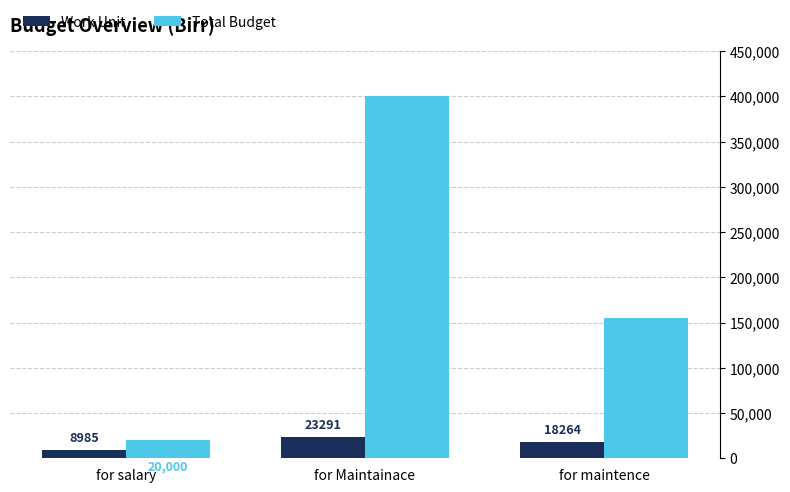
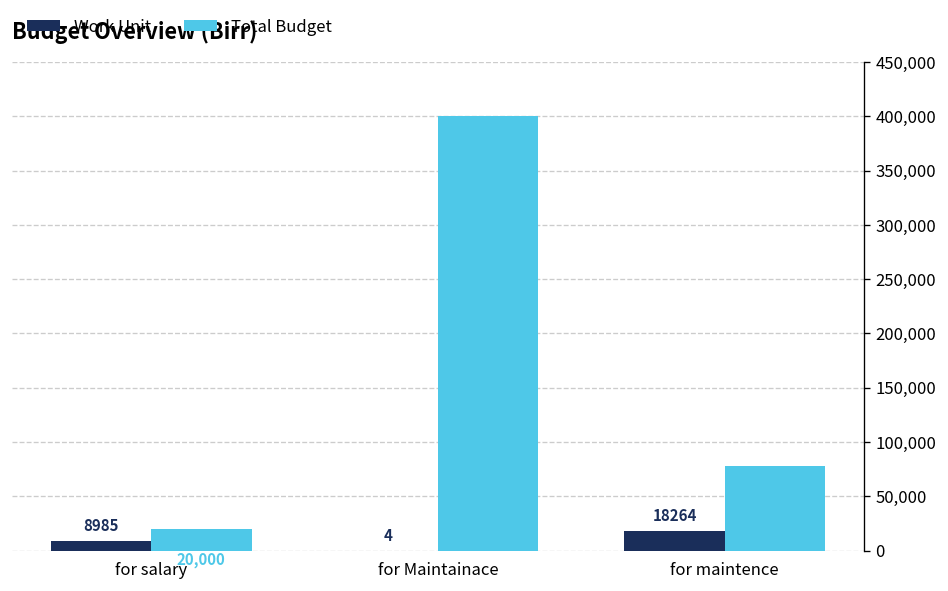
Work Unit, for Maintainace: 23291 -> 4
Total Budget, for maintence: 160,000 -> 80,000
